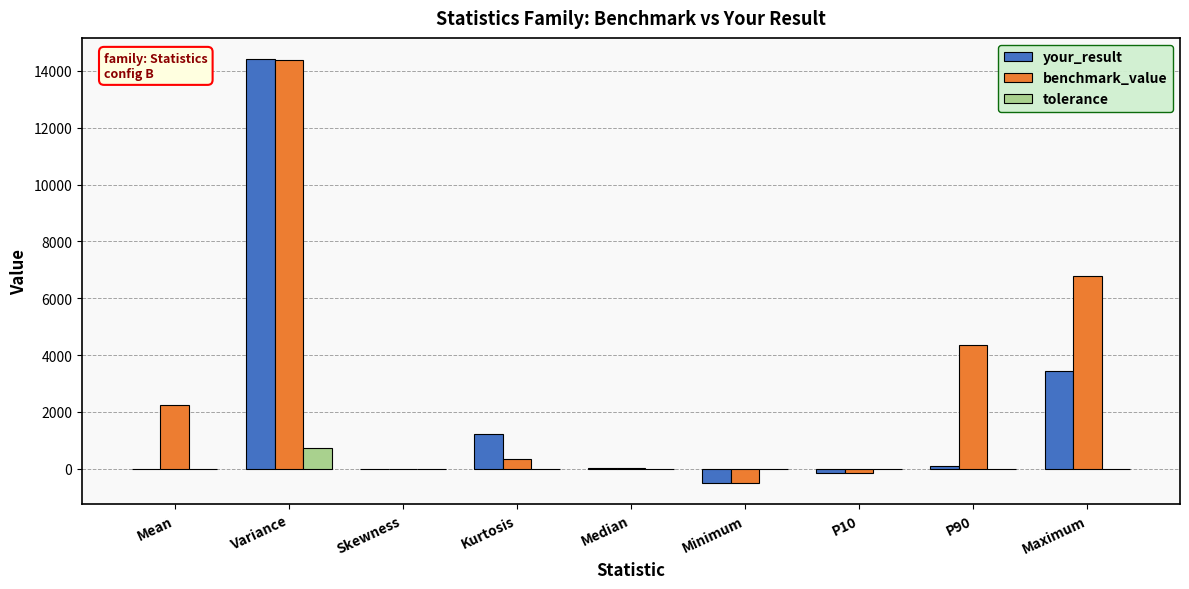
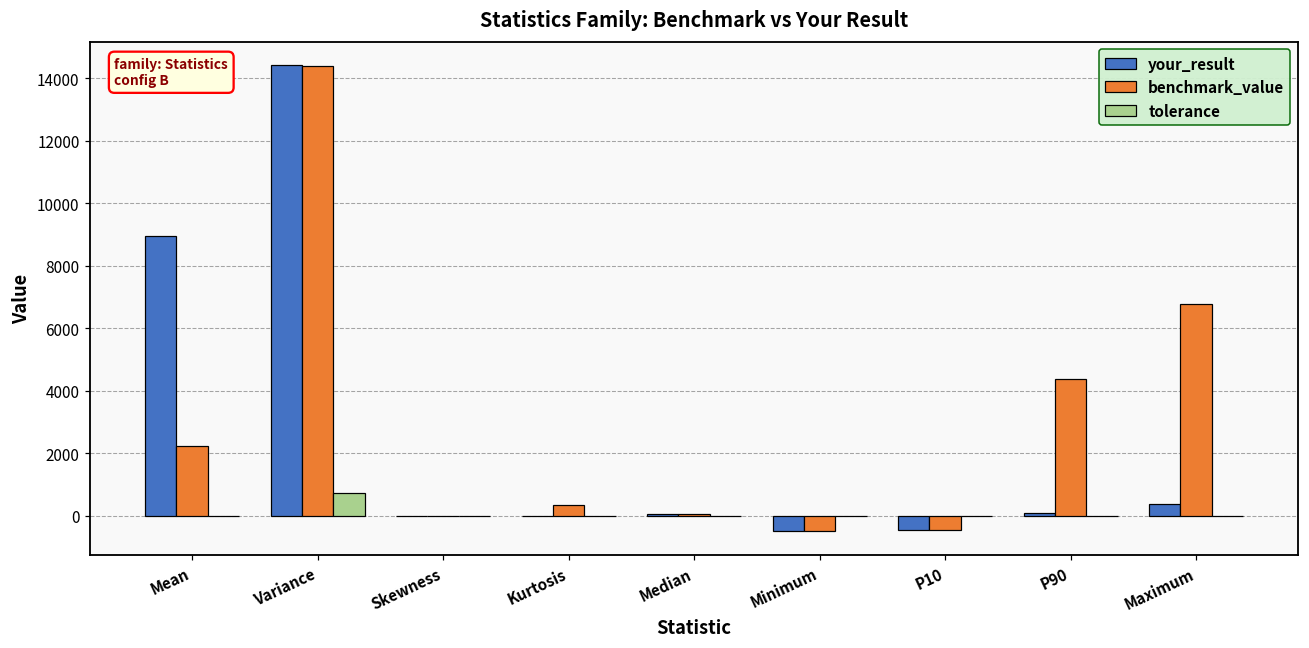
your_result, Mean: 0 -> 8900
your_result, Kurtosis: 1200 -> 0
your_result, P10: -100 -> -400
benchmark_value, P10: -100 -> -400
your_result, Maximum: 3400 -> 400
